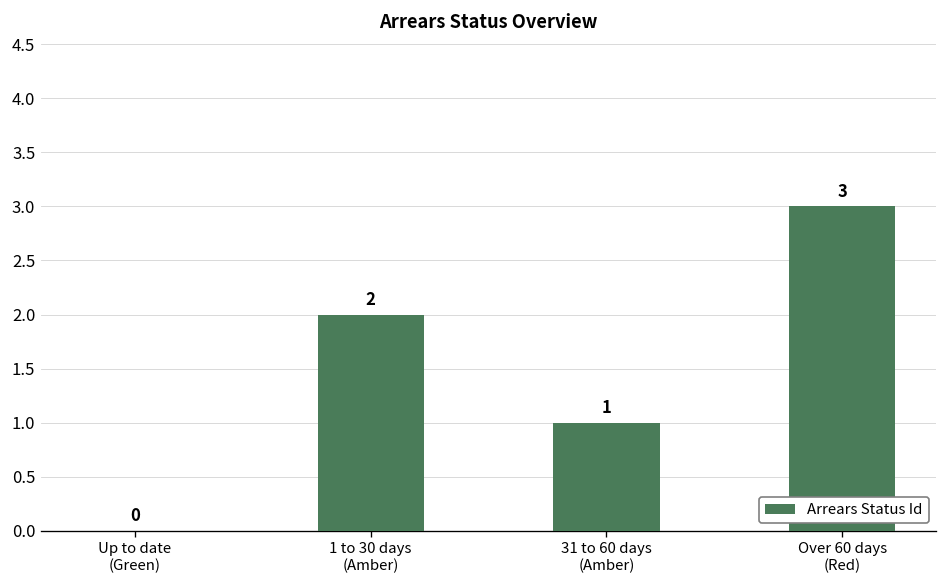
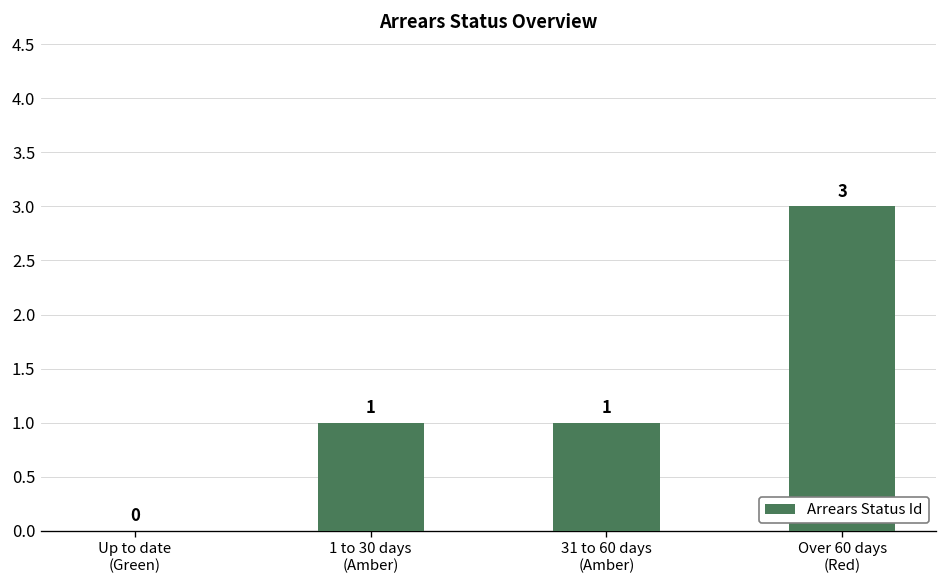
1 to 30 days (Amber): 2 -> 1
